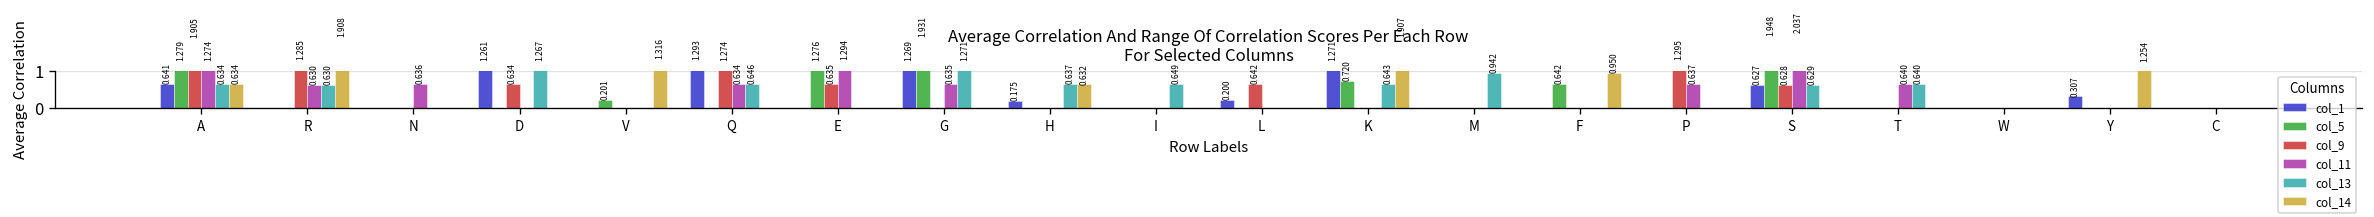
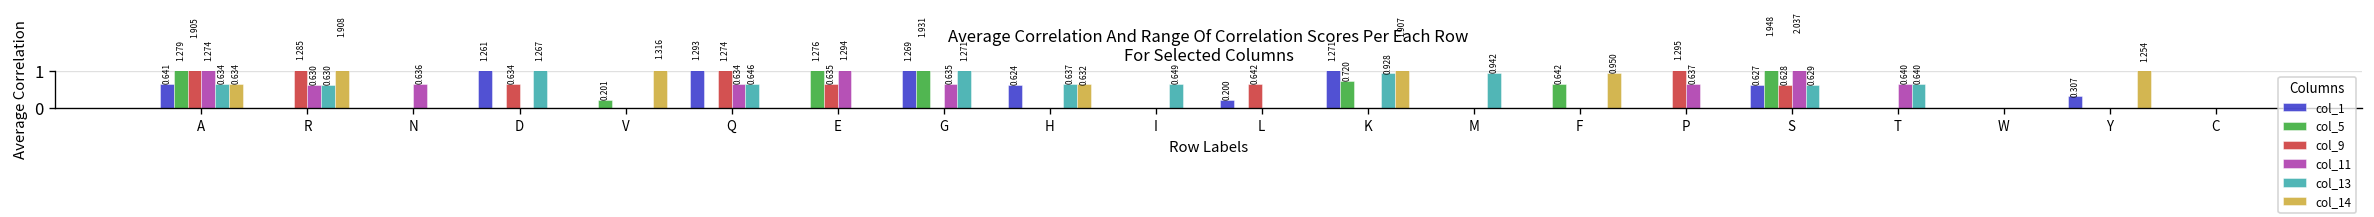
col_1, H: 0.175 -> 0.624
col_13, K: 0.643 -> 0.928
